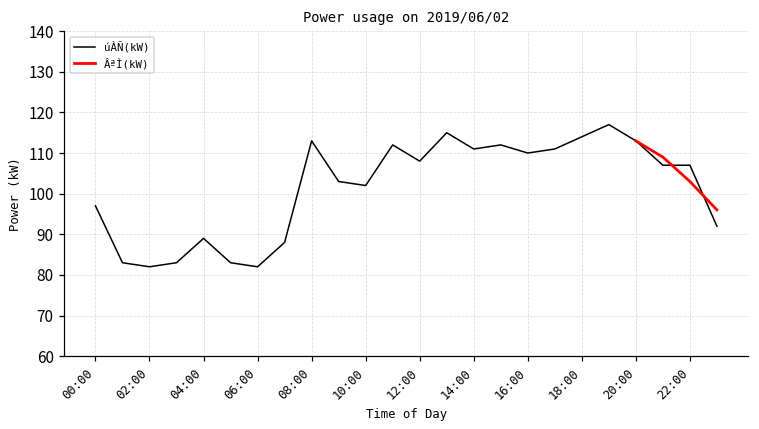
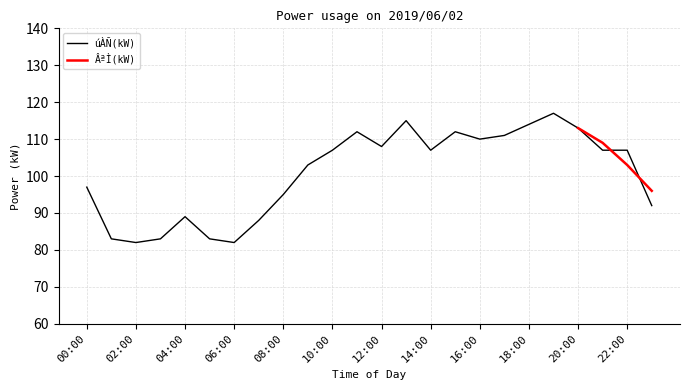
úÀÑ(kW), 08:00: 113 -> 95
úÀÑ(kW), 10:00: 102 -> 107
úÀÑ(kW), 14:00: 111 -> 107
